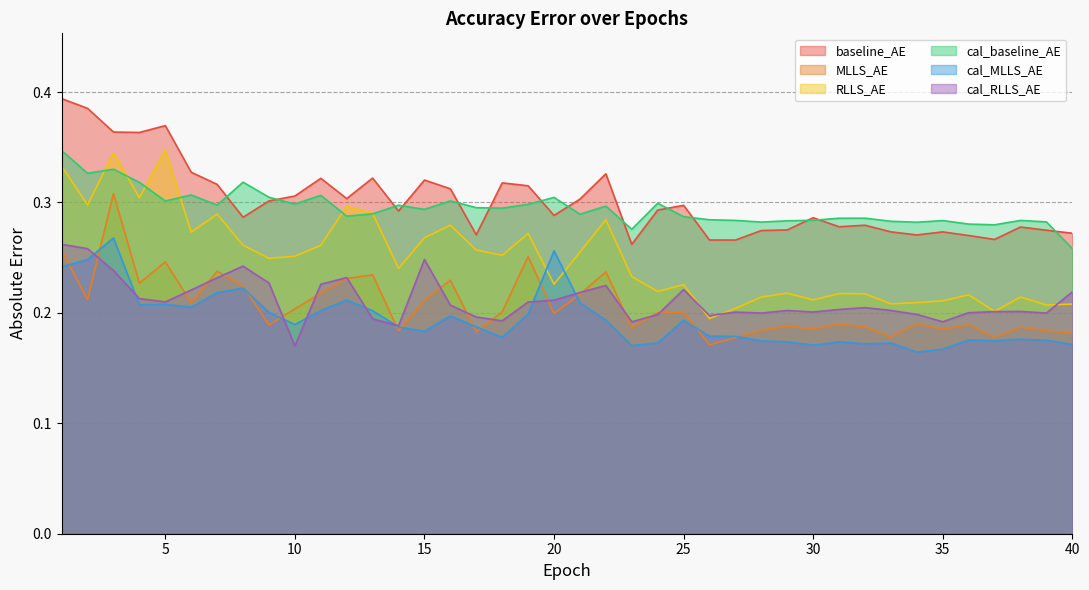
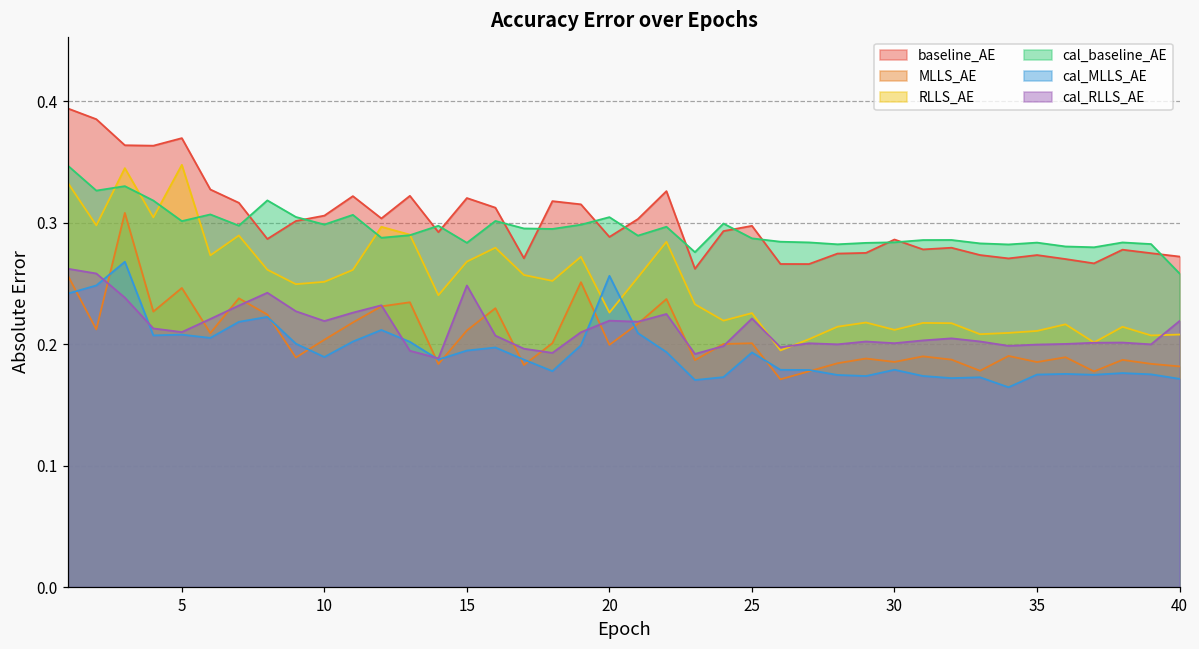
cal_RLLS_AE, 10: 0.170 -> 0.219
cal_baseline_AE, 15: 0.294 -> 0.283
cal_MLLS_AE, 15: 0.183 -> 0.195
cal_RLLS_AE, 20: 0.211 -> 0.219
cal_MLLS_AE, 30: 0.171 -> 0.179
cal_MLLS_AE, 35: 0.167 -> 0.175
cal_RLLS_AE, 35: 0.192 -> 0.200
